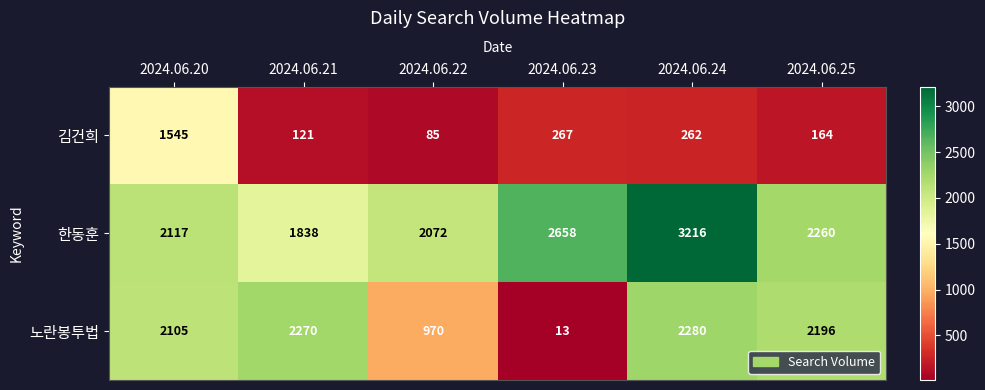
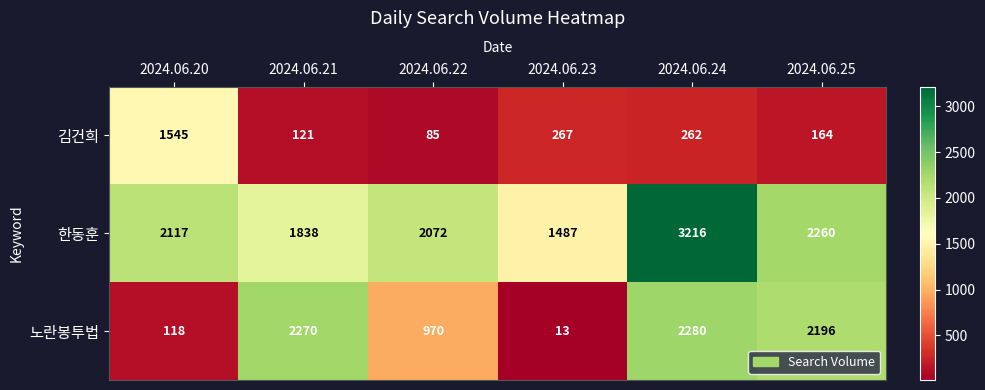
한동훈, 2024.06.23: 2658 -> 1487
노란봉투법, 2024.06.20: 2105 -> 118
